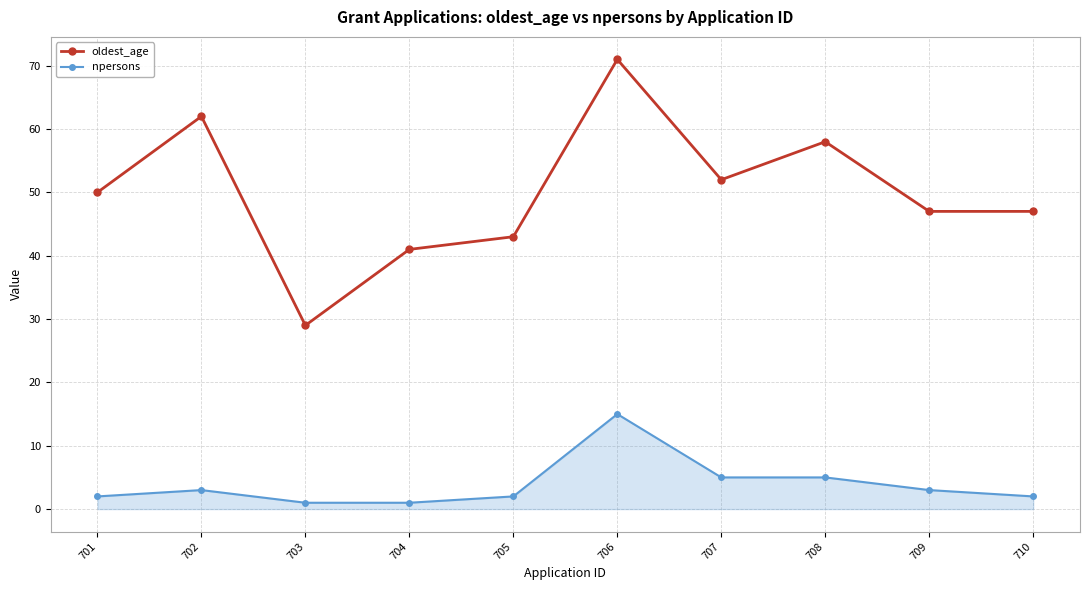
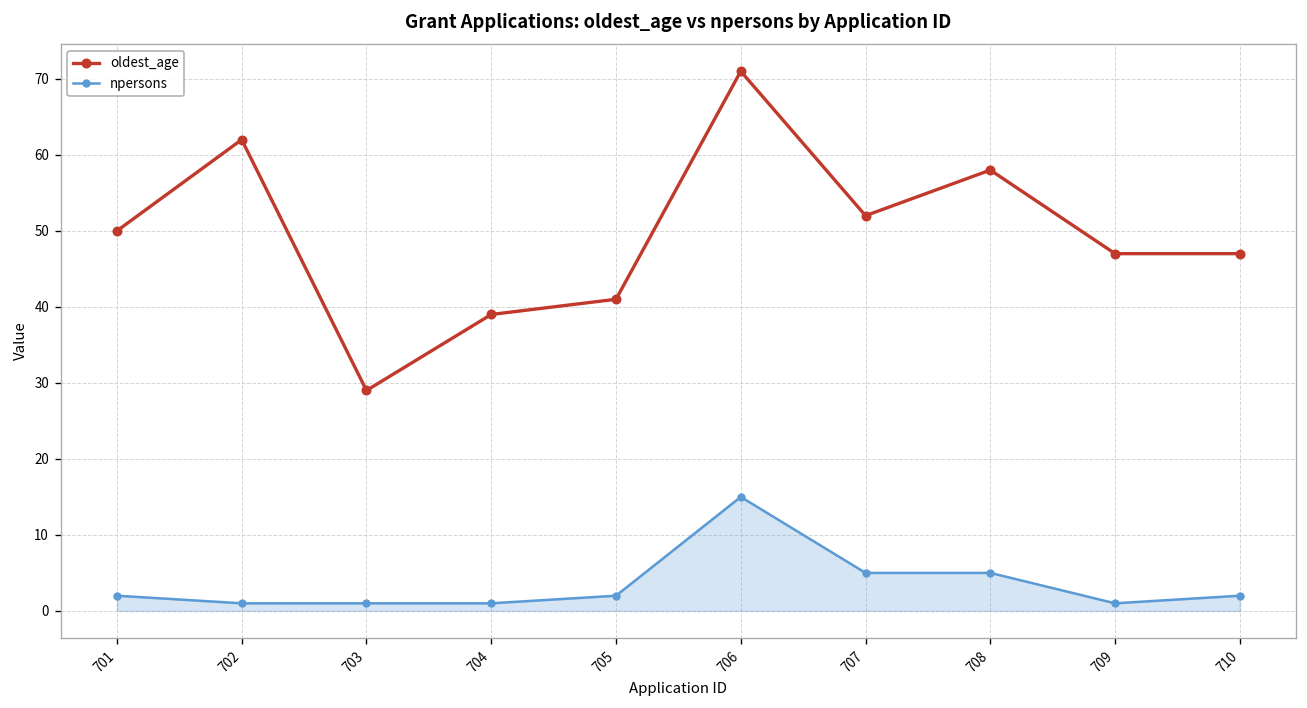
npersons, 702: 3 -> 1
oldest_age, 704: 41 -> 39
oldest_age, 705: 43 -> 41
npersons, 709: 3 -> 1
